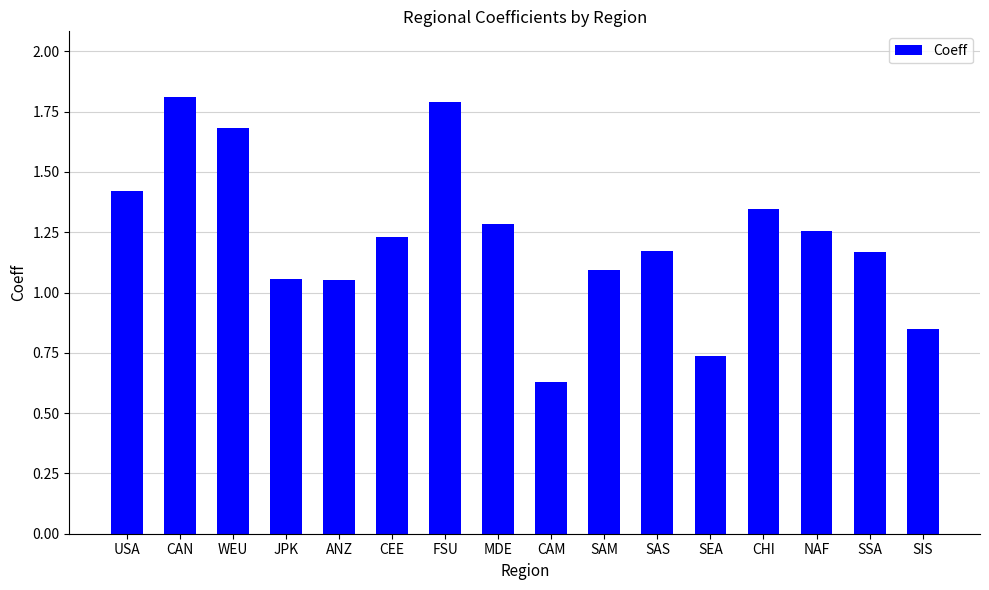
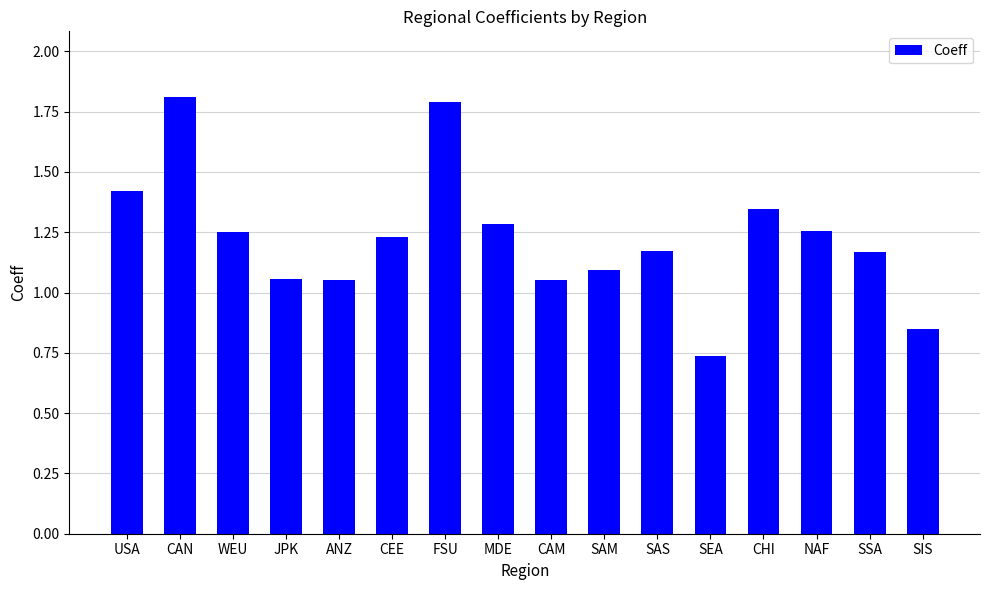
WEU: 1.68 -> 1.25
CAM: 0.63 -> 1.05
